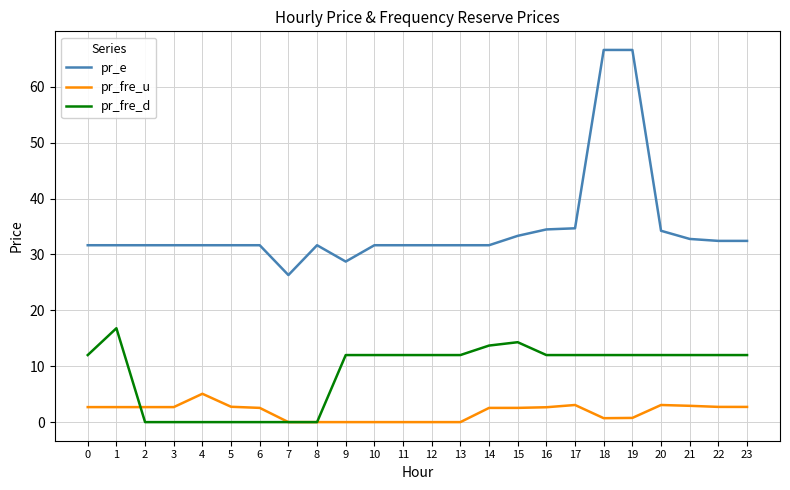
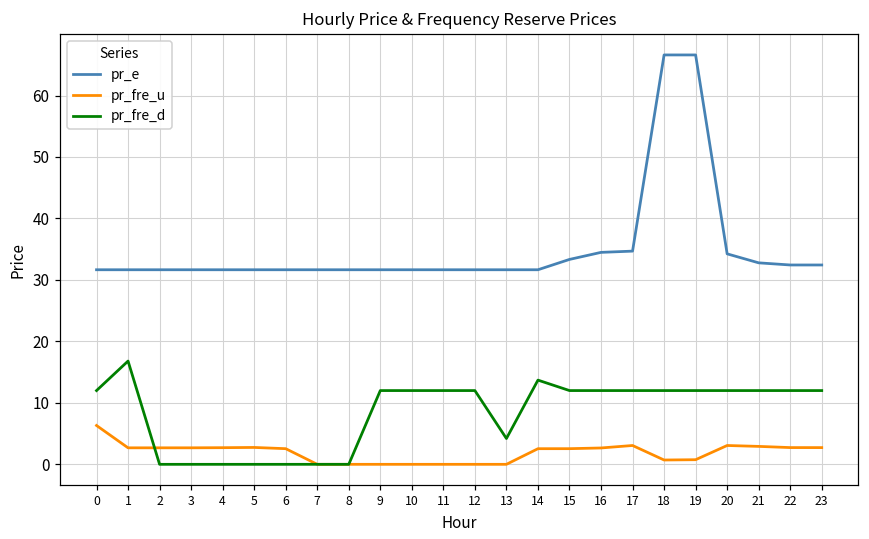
pr_fre_u, 0: 3 -> 6
pr_fre_u, 4: 5 -> 3
pr_e, 7: 26 -> 32
pr_e, 9: 29 -> 32
pr_fre_d, 13: 12 -> 4
pr_fre_d, 15: 14 -> 12
